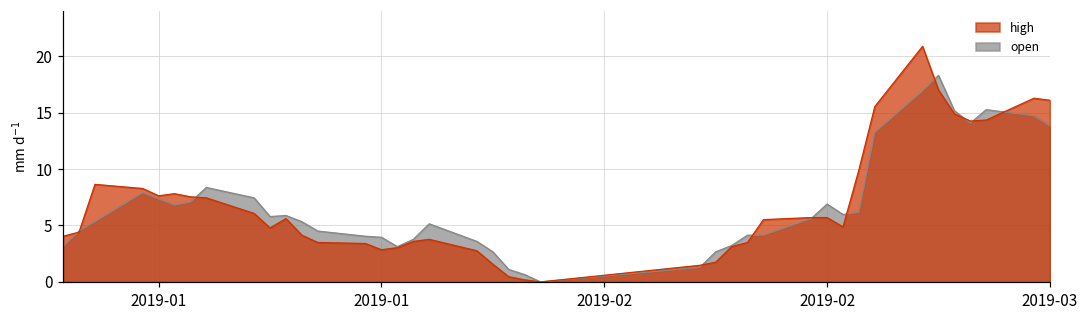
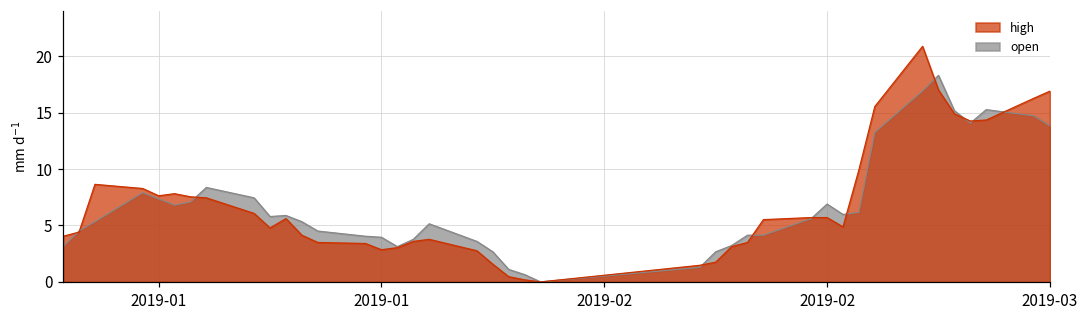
high, 2019-03: 16.1 -> 16.9
